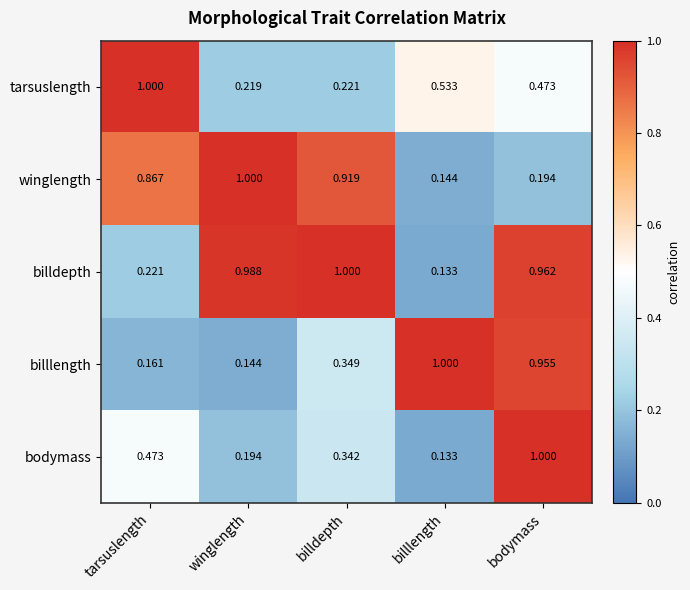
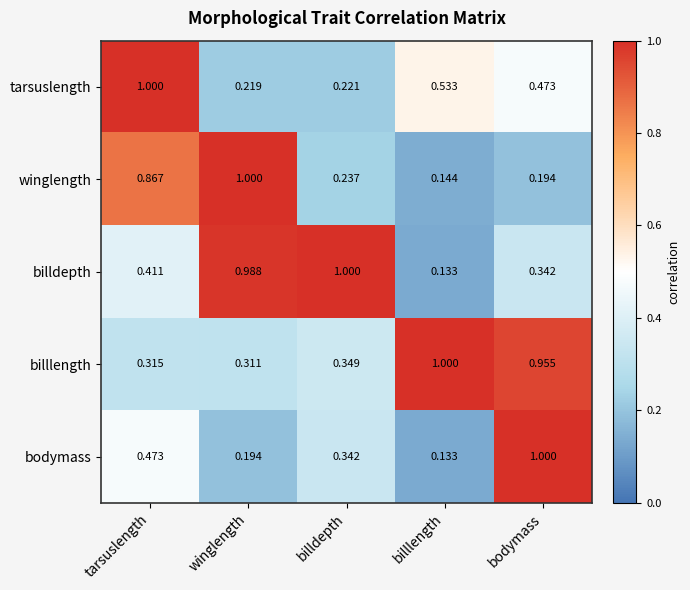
winglength, billdepth: 0.919 -> 0.237
billdepth, tarsuslength: 0.221 -> 0.411
billdepth, bodymass: 0.962 -> 0.342
billlength, tarsuslength: 0.161 -> 0.315
billlength, winglength: 0.144 -> 0.311
